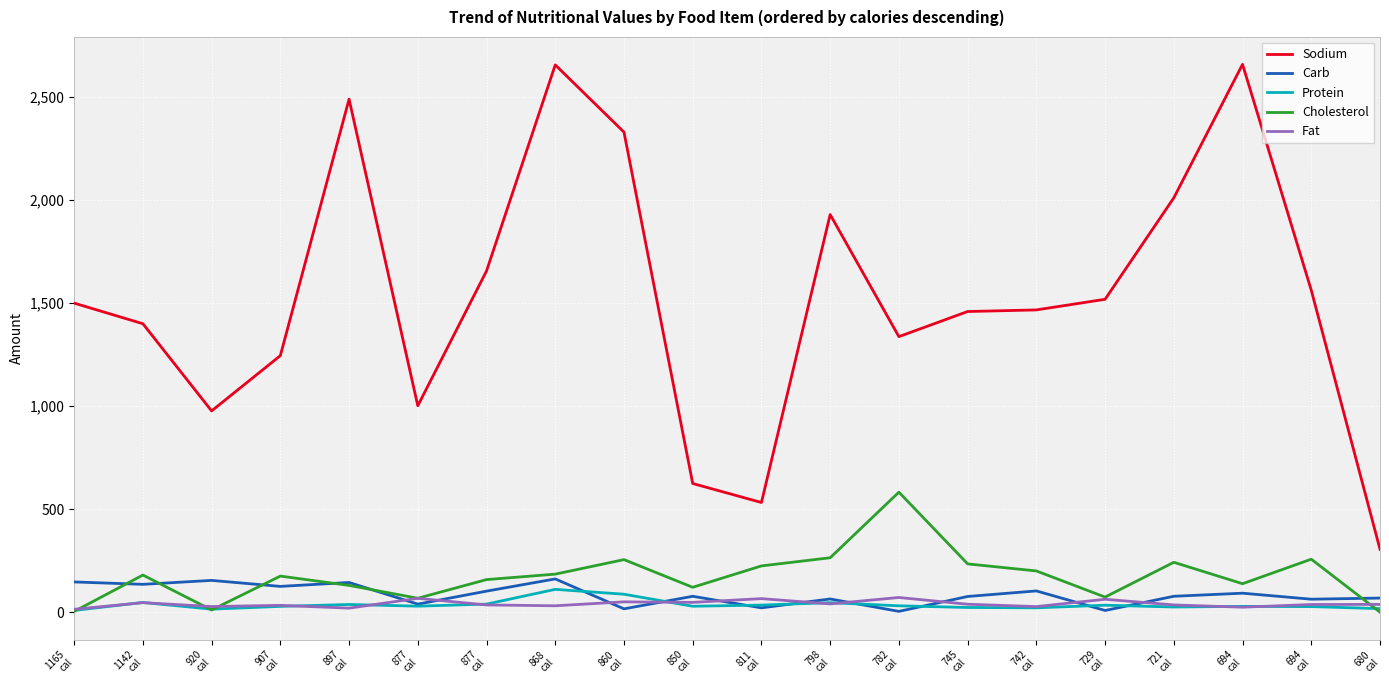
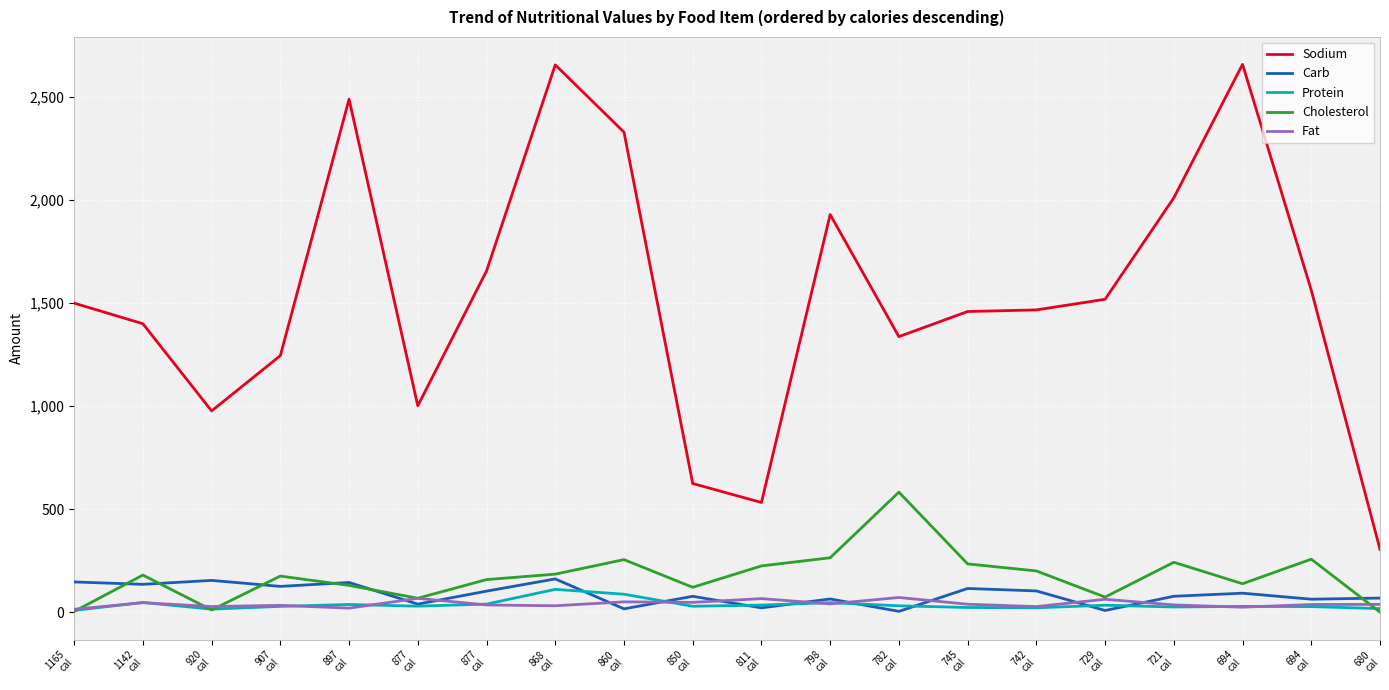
Carb, 745 cal: 80 -> 110
